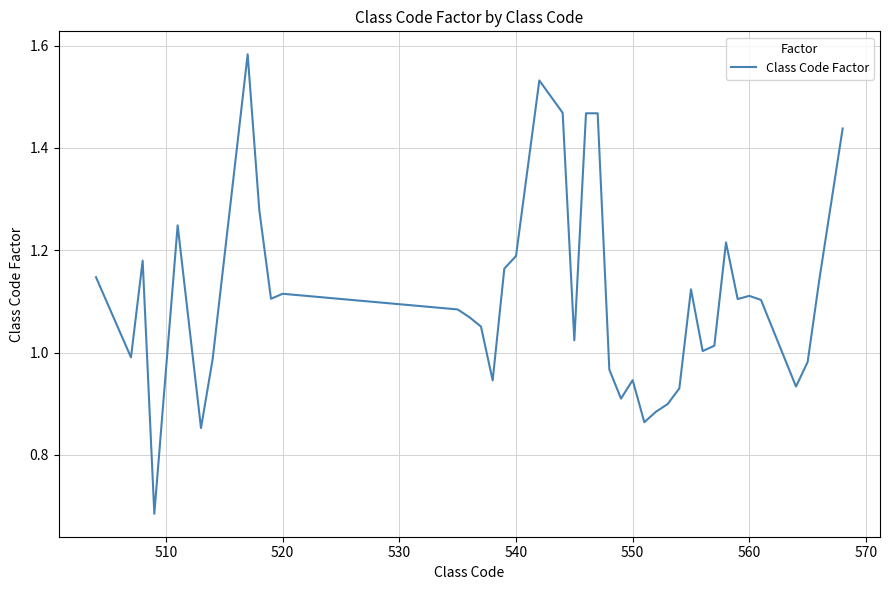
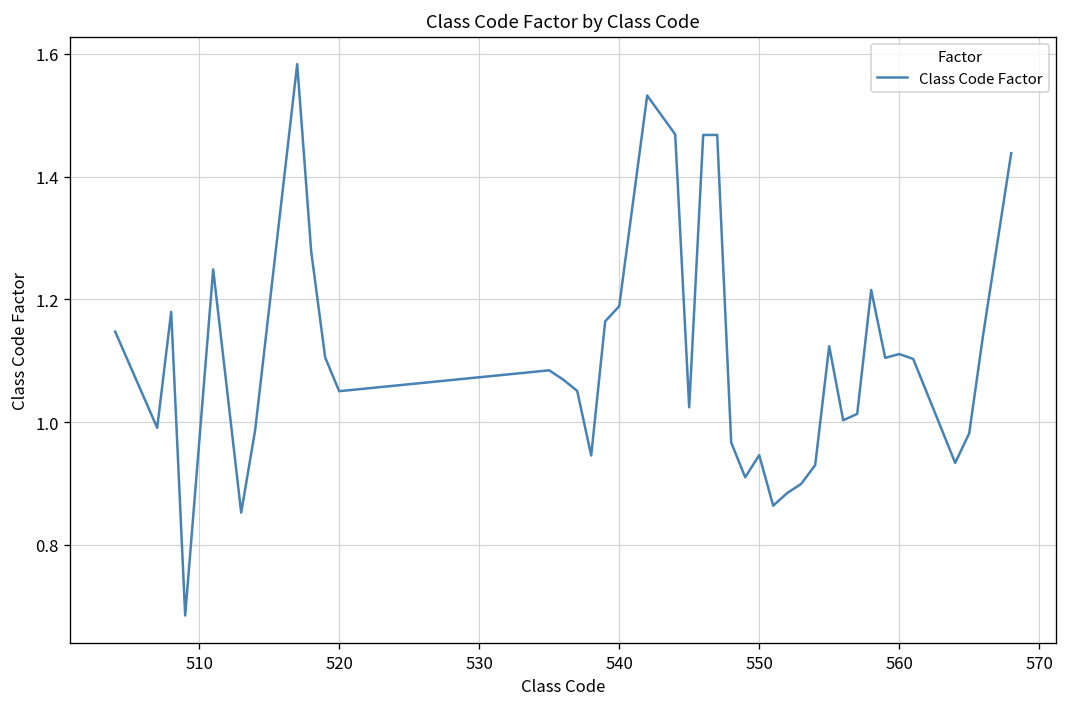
520: 1.11 -> 1.05
